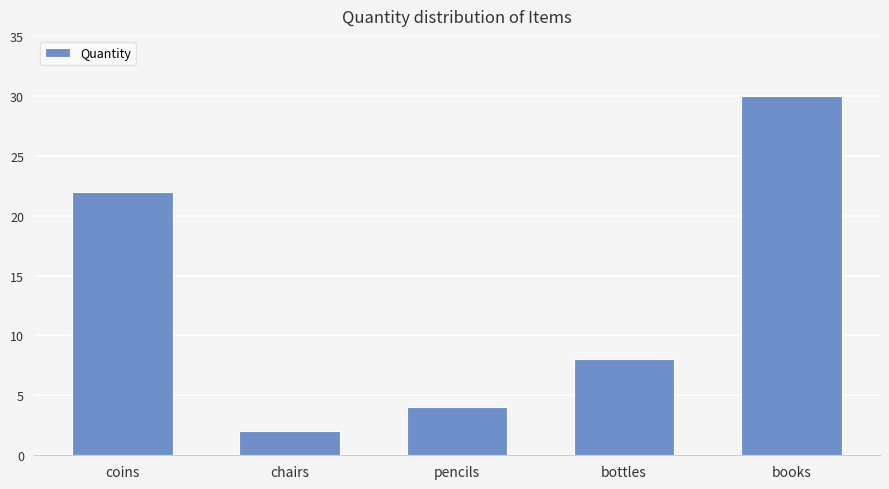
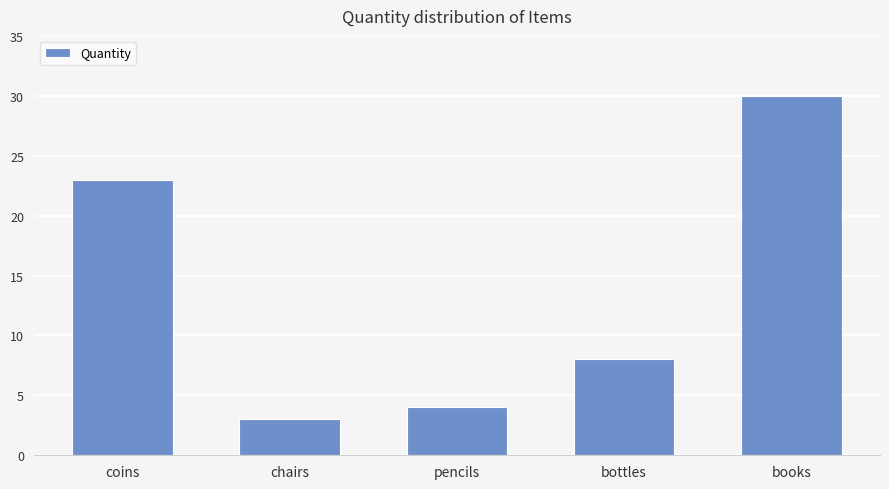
coins: 22 -> 23
chairs: 2 -> 3
